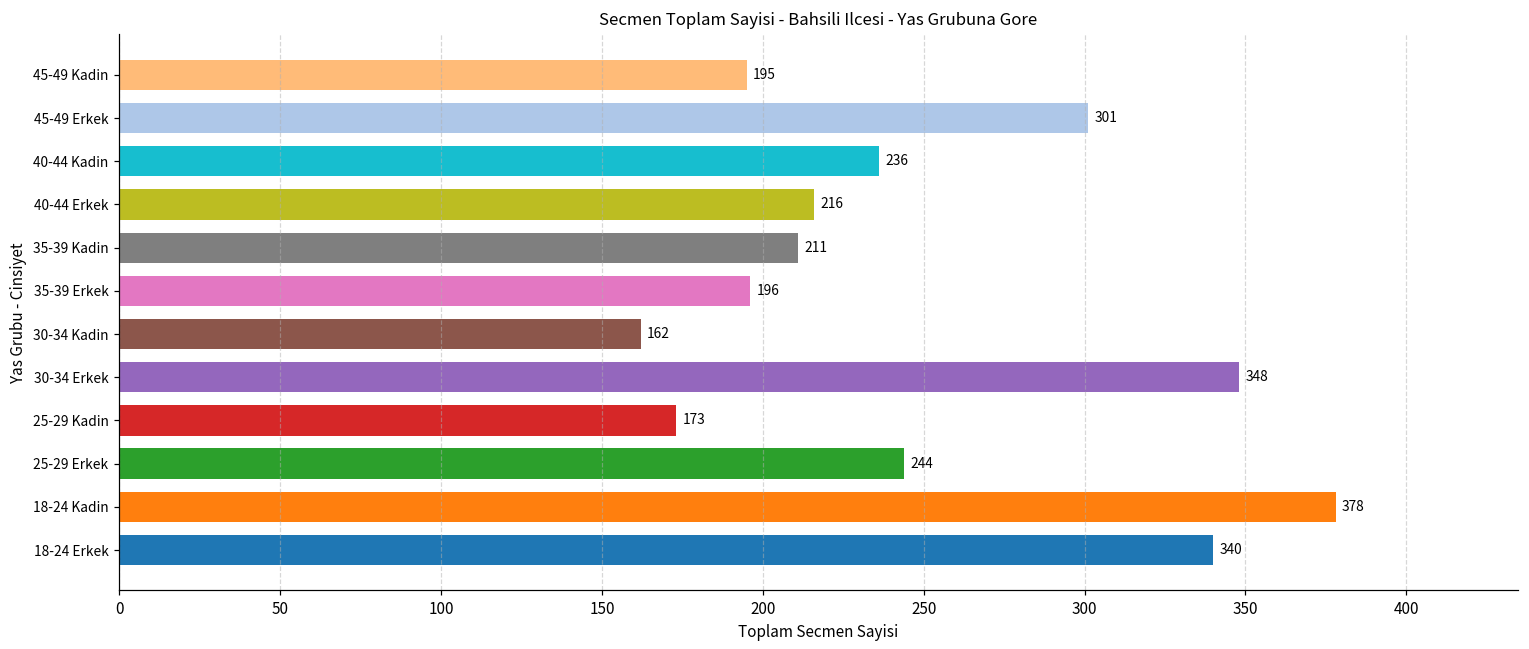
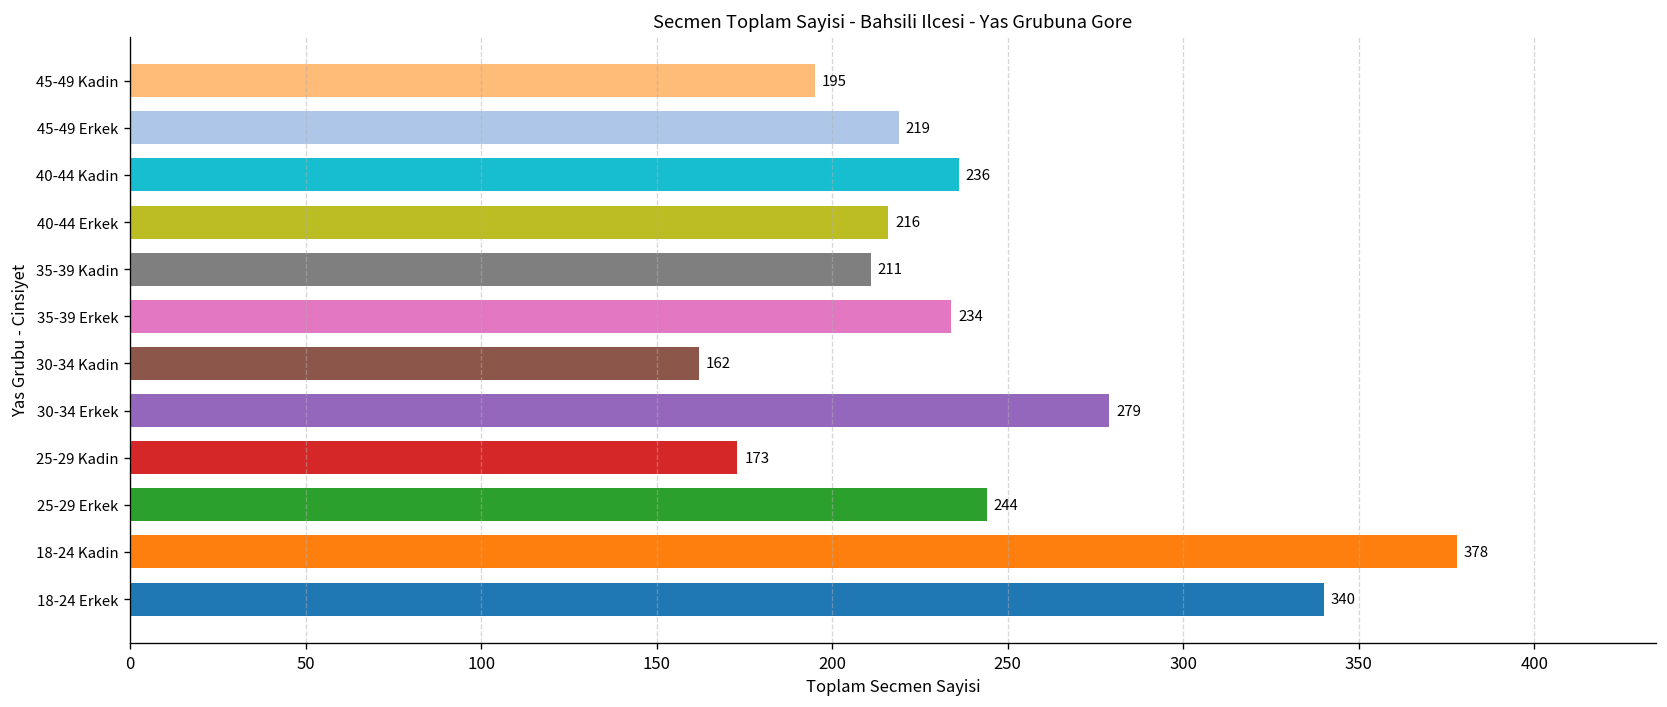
45-49 Erkek: 301 -> 219
35-39 Erkek: 196 -> 234
30-34 Erkek: 348 -> 279
